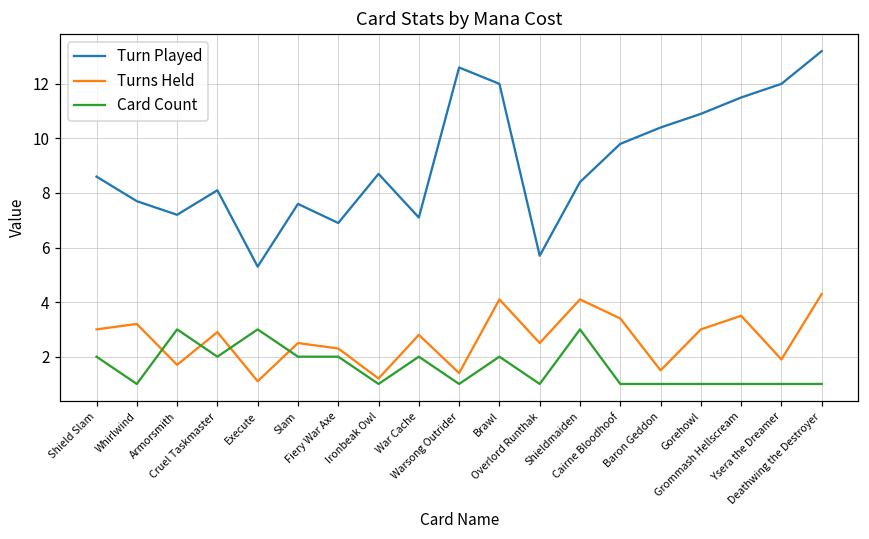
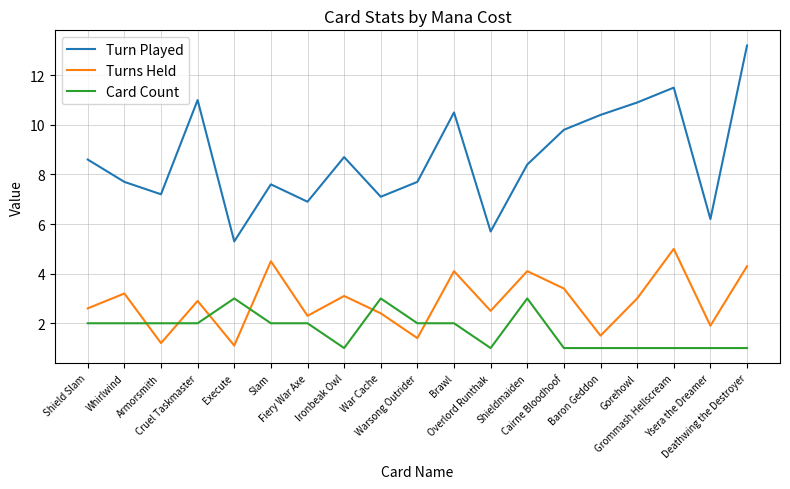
Turns Held, Shield Slam: 3.0 -> 2.6
Card Count, Whirlwind: 1 -> 2
Turns Held, Armorsmith: 1.7 -> 1.2
Card Count, Armorsmith: 3 -> 2
Turn Played, Cruel Taskmaster: 8.1 -> 11.0
Turns Held, Slam: 2.5 -> 4.5
Turns Held, Ironbeak Owl: 1.2 -> 3.1
Turns Held, War Cache: 2.8 -> 2.4
Card Count, War Cache: 2 -> 3
Turn Played, Warsong Outrider: 12.6 -> 7.7
Card Count, Warsong Outrider: 1 -> 2
Turn Played, Brawl: 12.0 -> 10.5
Turns Held, Grommash Hellscream: 3.5 -> 5.0
Turn Played, Ysera the Dreamer: 12.0 -> 6.2
